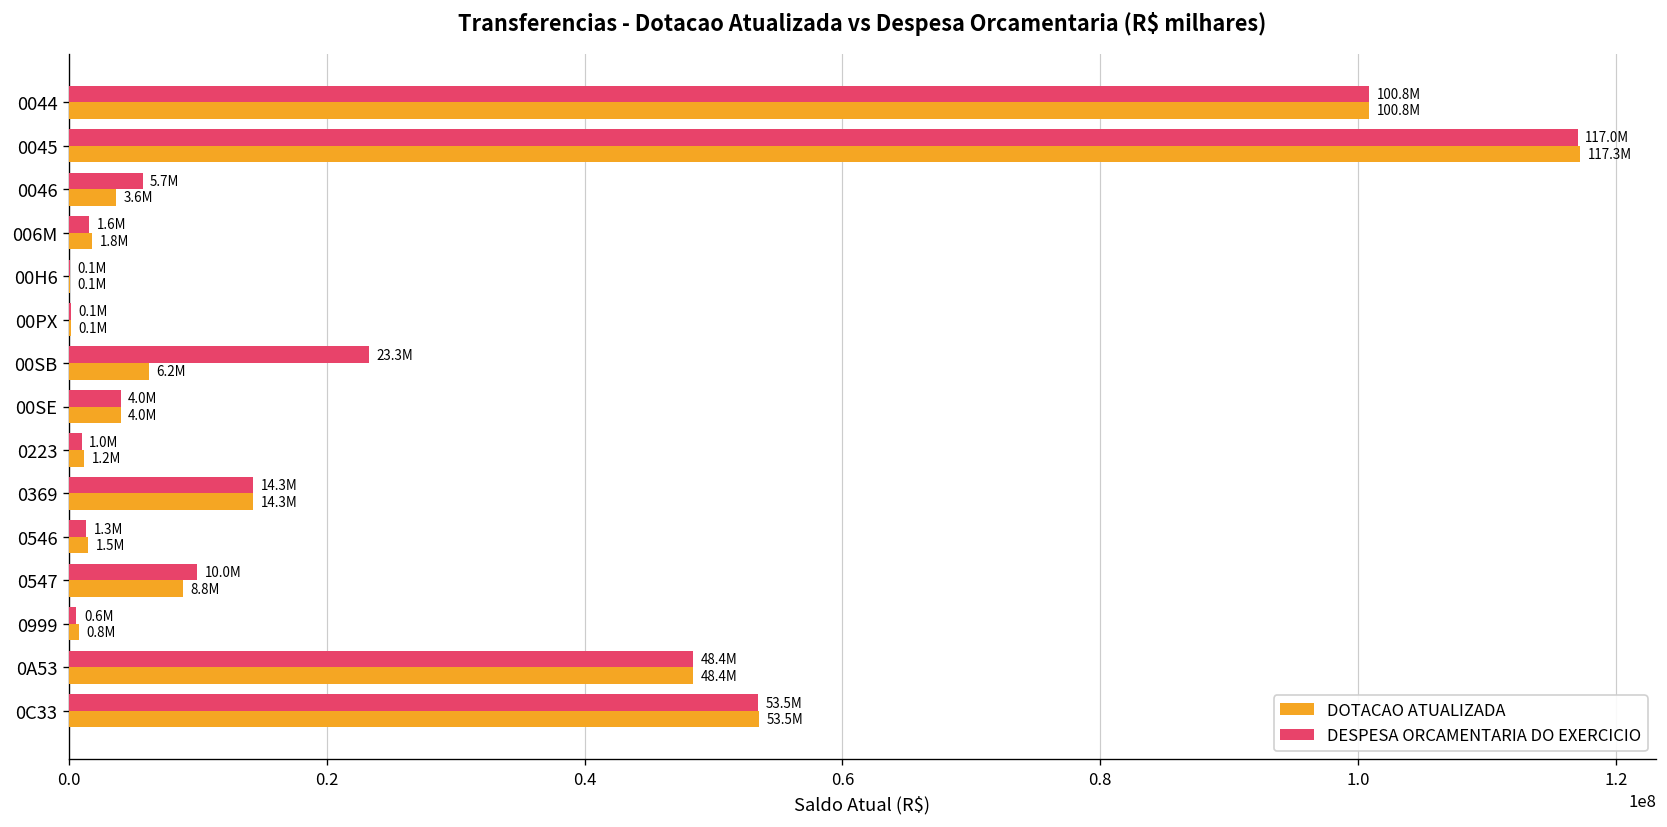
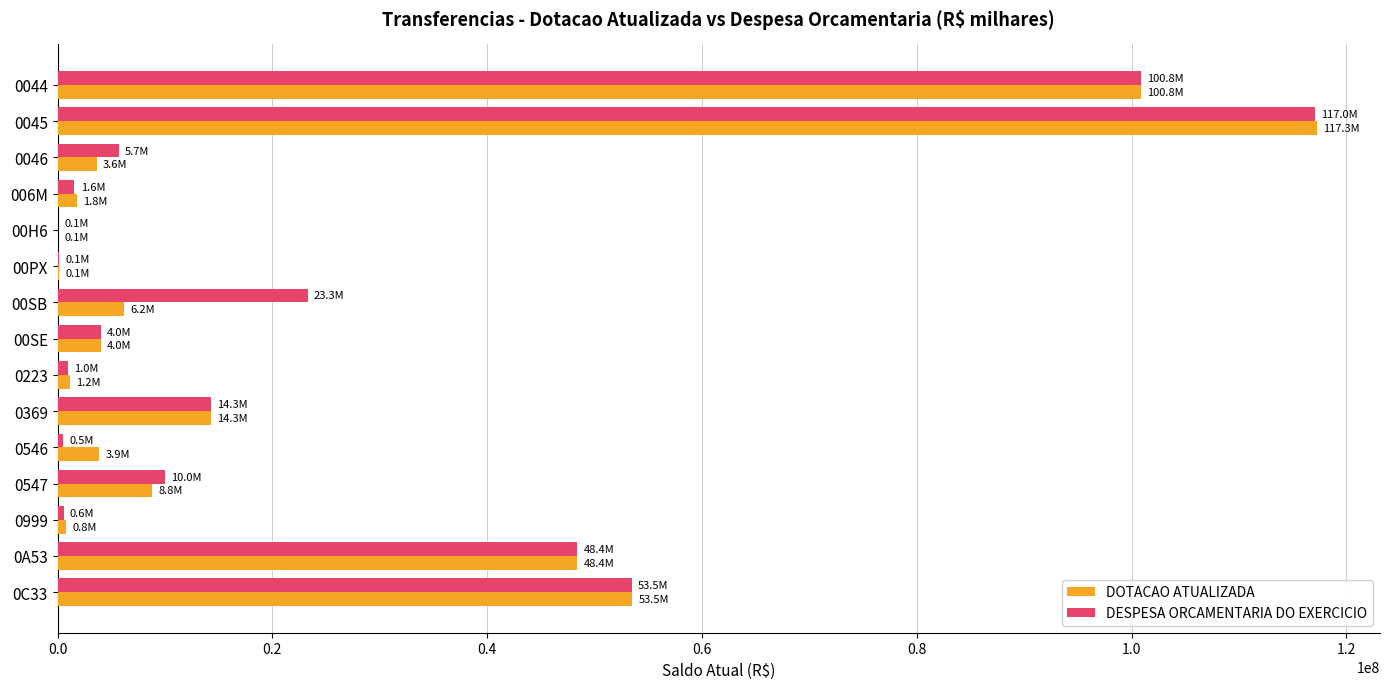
DESPESA ORCAMENTARIA DO EXERCICIO, 0546: 1.3M -> 0.5M
DOTACAO ATUALIZADA, 0546: 1.5M -> 3.9M
